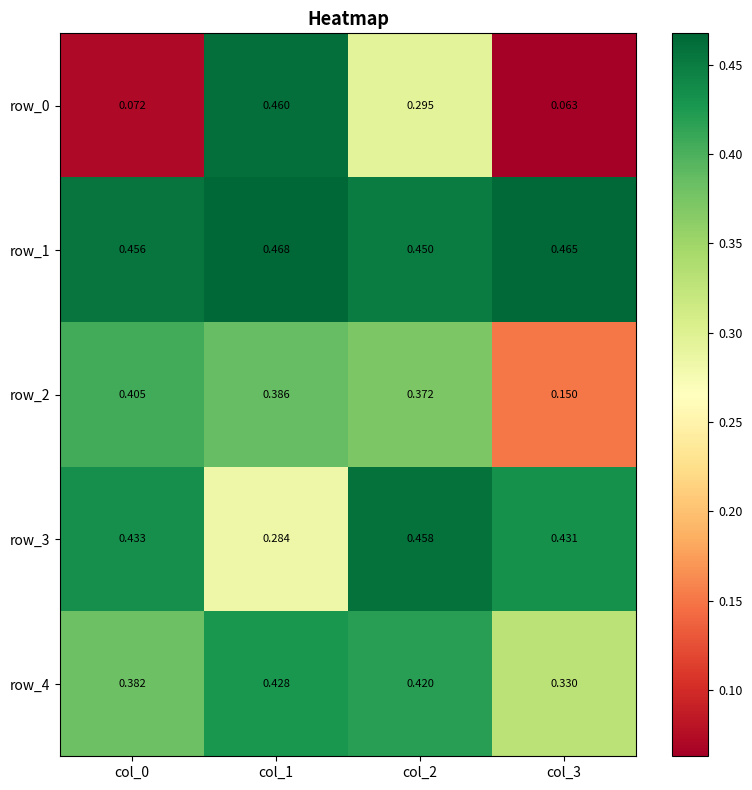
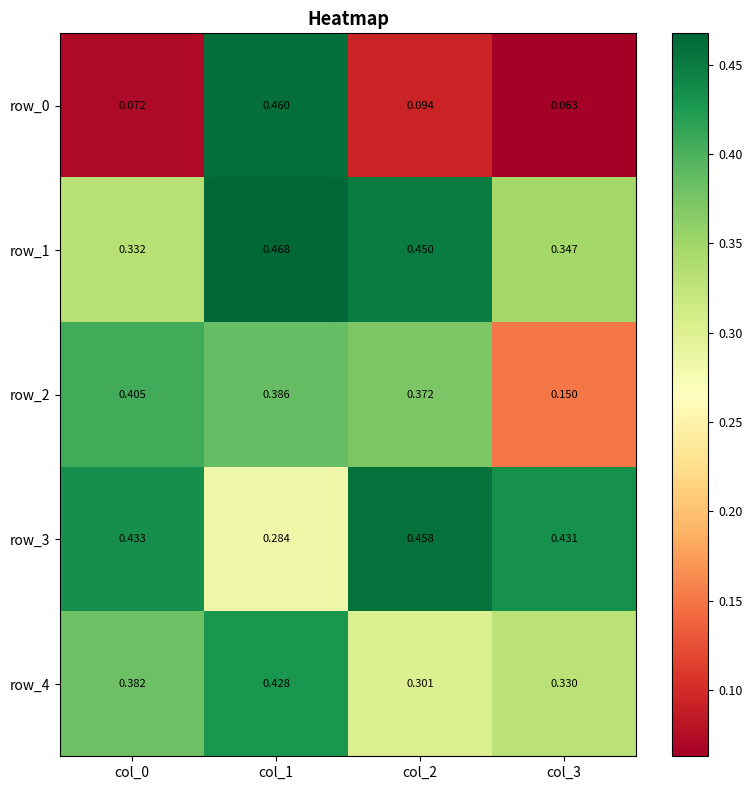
row_0, col_2: 0.295 -> 0.094
row_1, col_0: 0.456 -> 0.332
row_1, col_3: 0.465 -> 0.347
row_4, col_2: 0.420 -> 0.301
